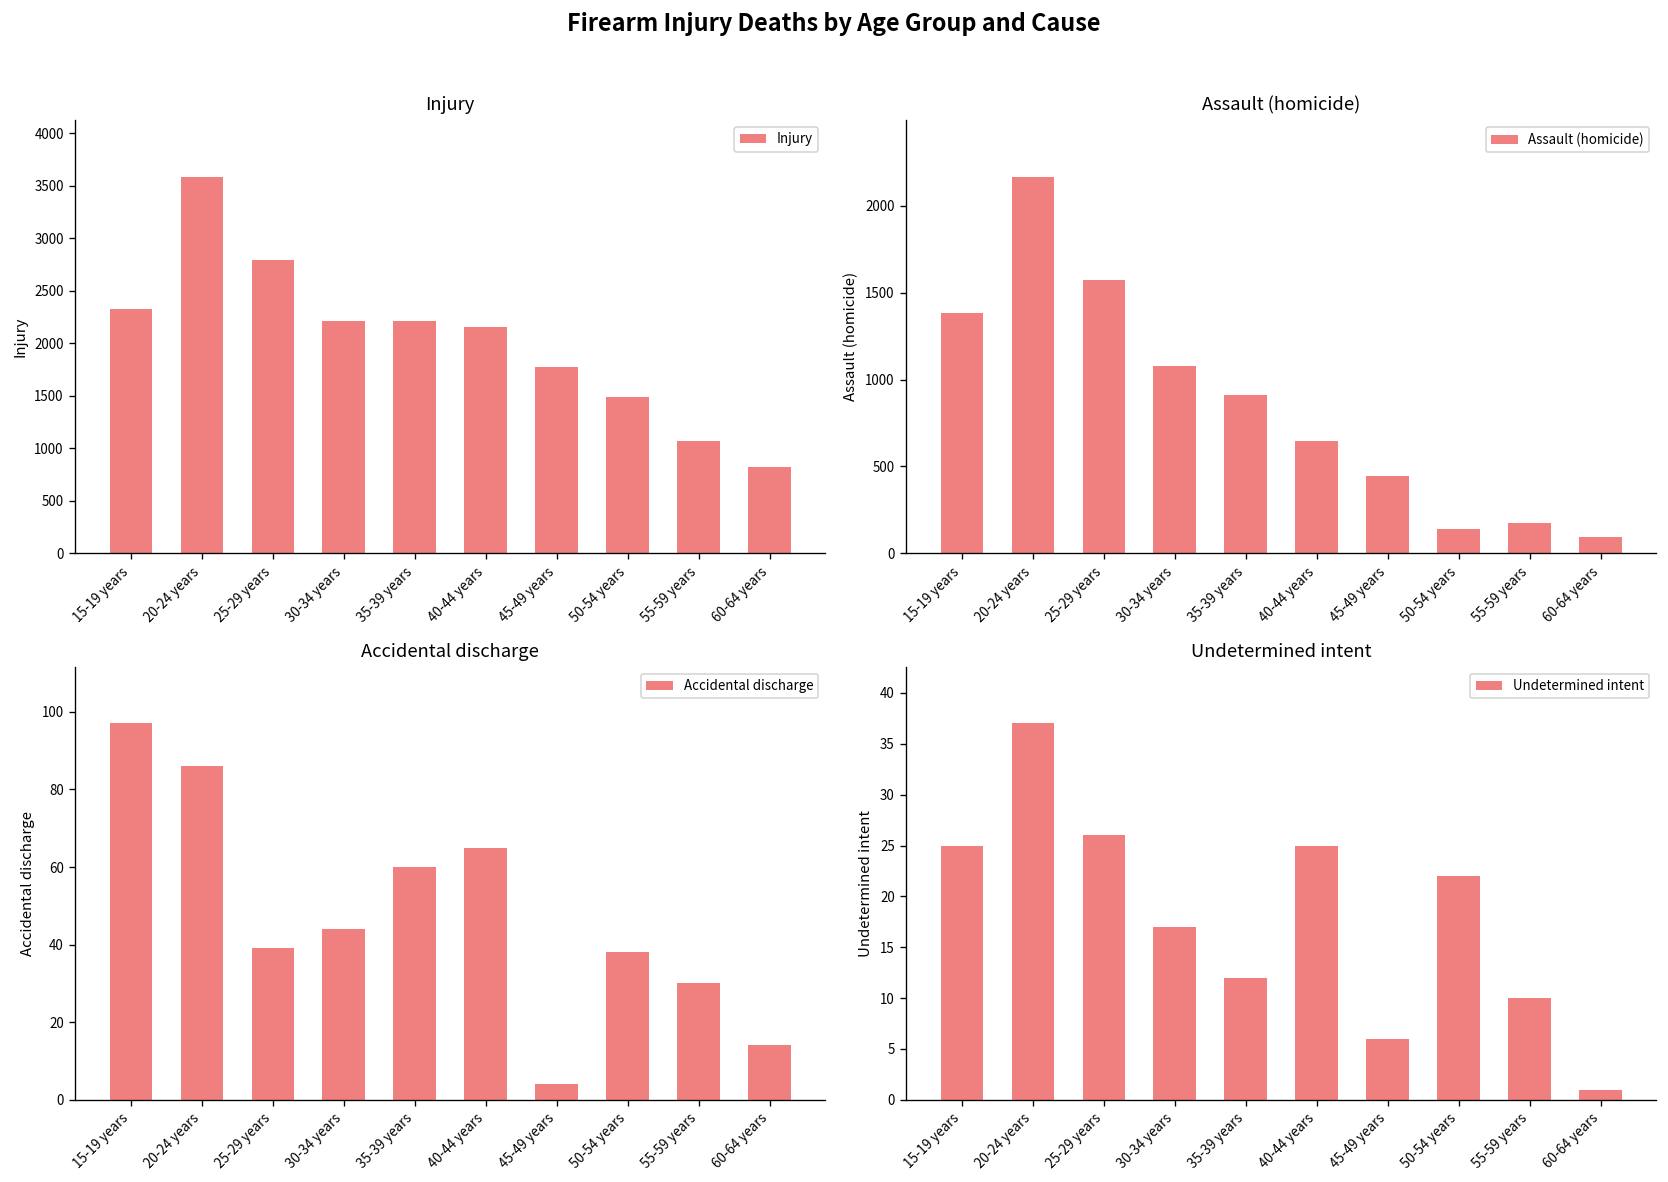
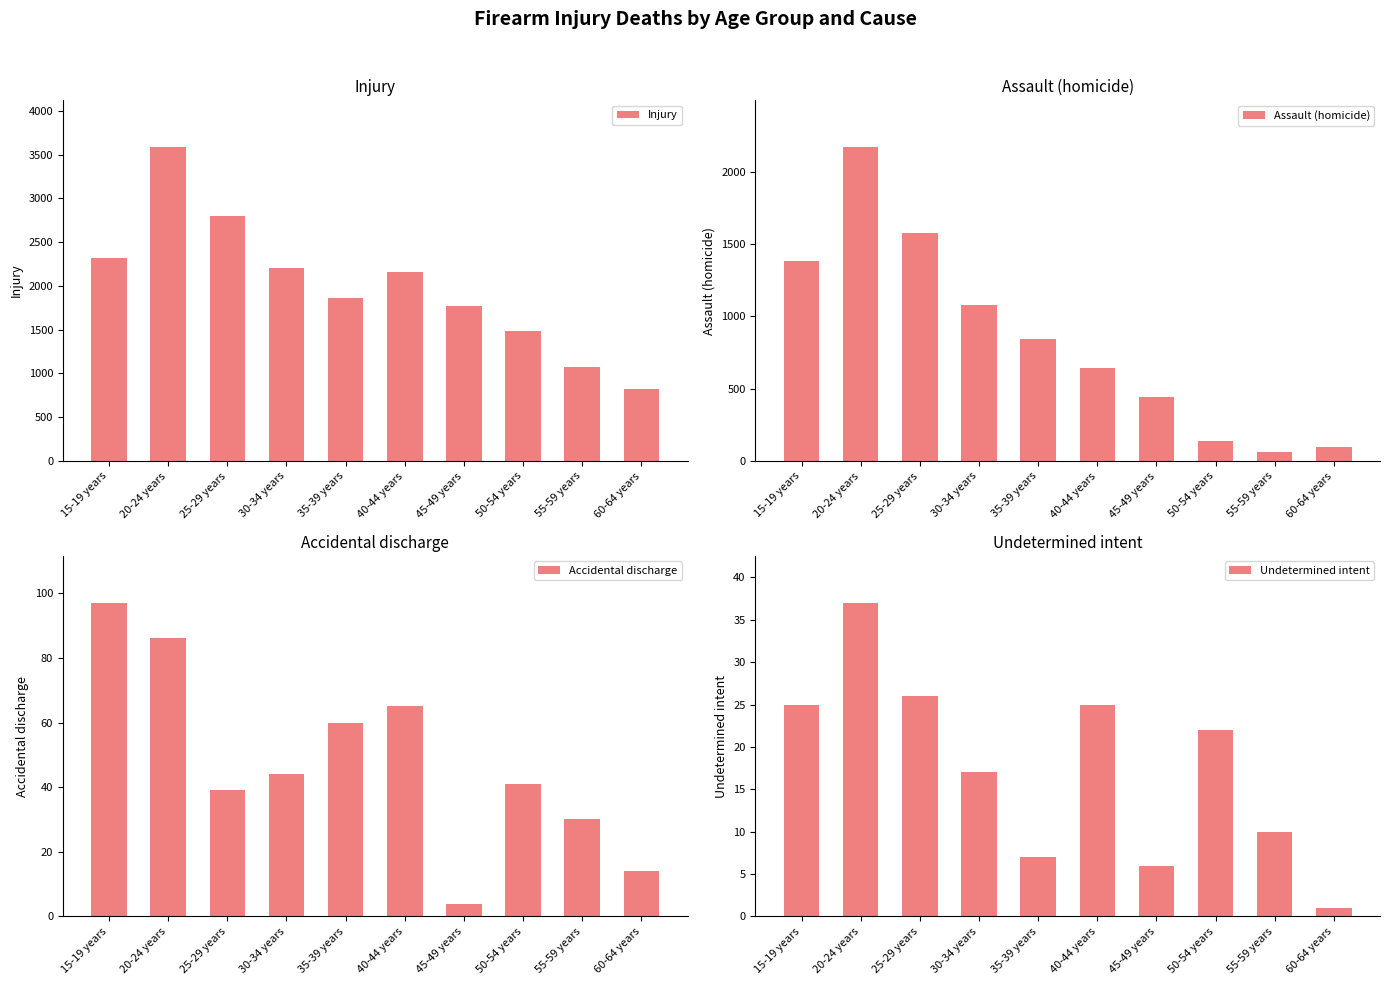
Injury, 35-39 years: 2200 -> 1900
Assault (homicide), 35-39 years: 910 -> 840
Assault (homicide), 55-59 years: 170 -> 60
Accidental discharge, 50-54 years: 38 -> 41
Undetermined intent, 35-39 years: 12 -> 7
